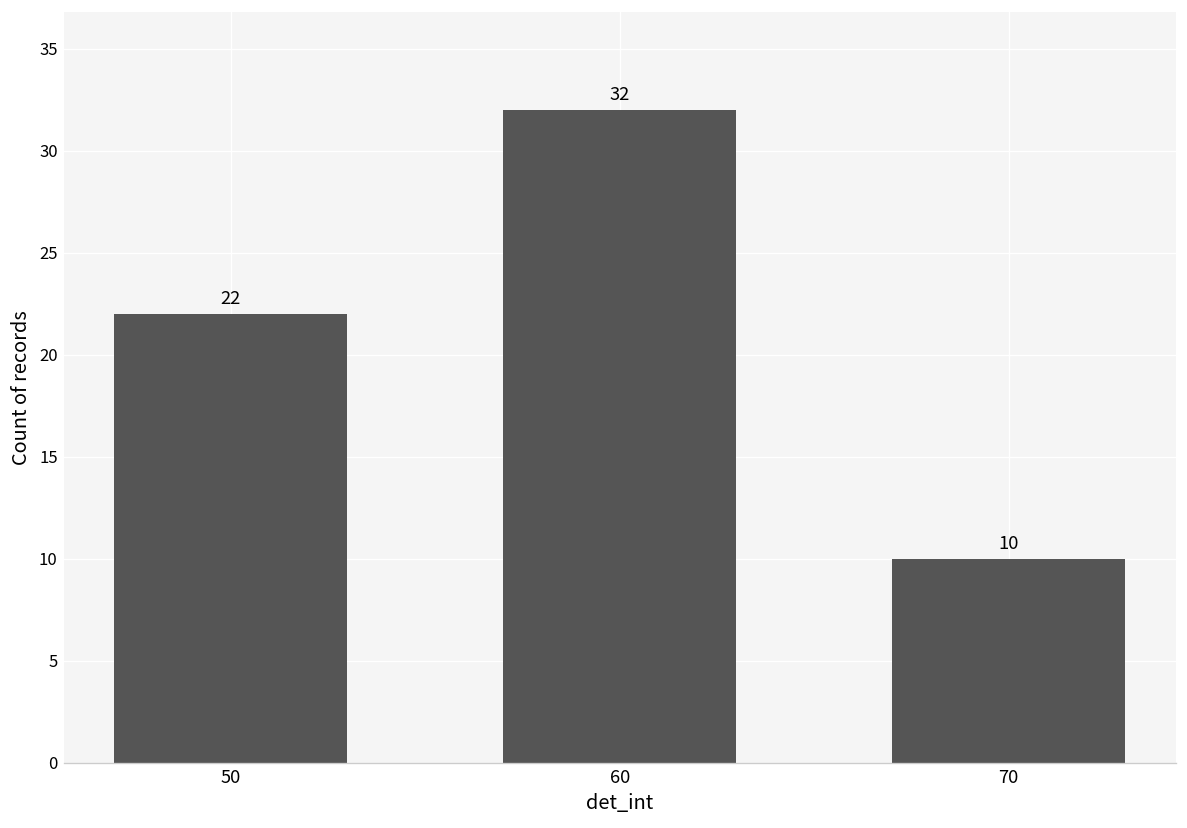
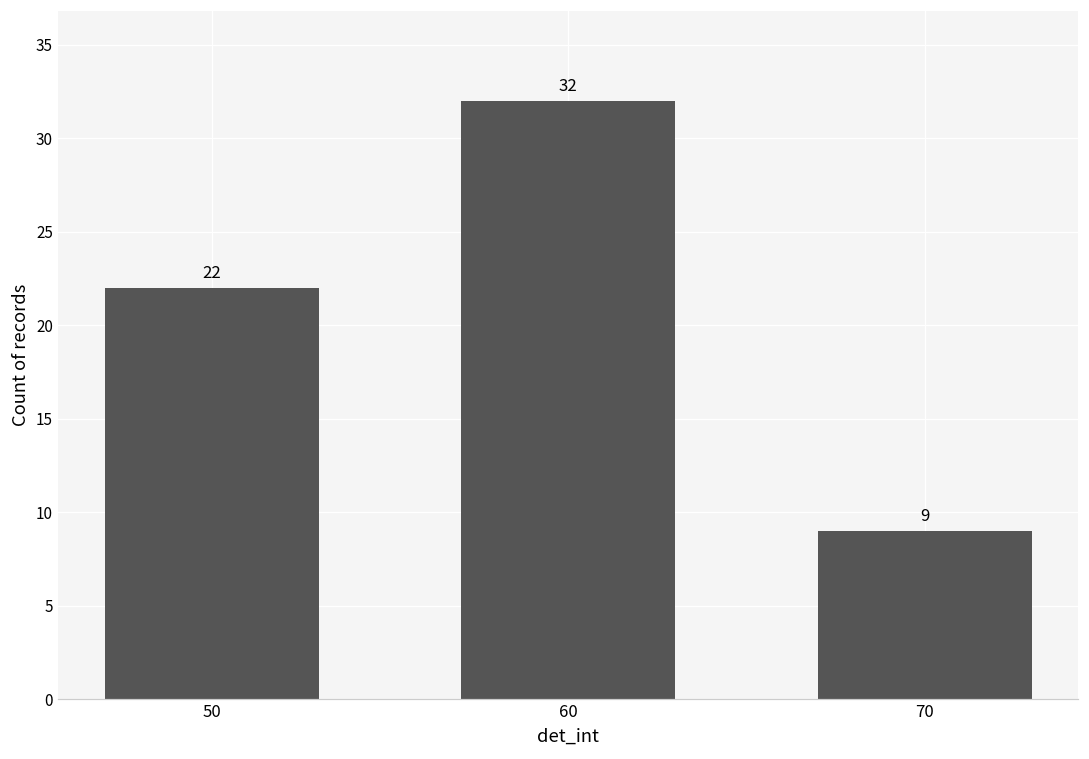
70: 10 -> 9
